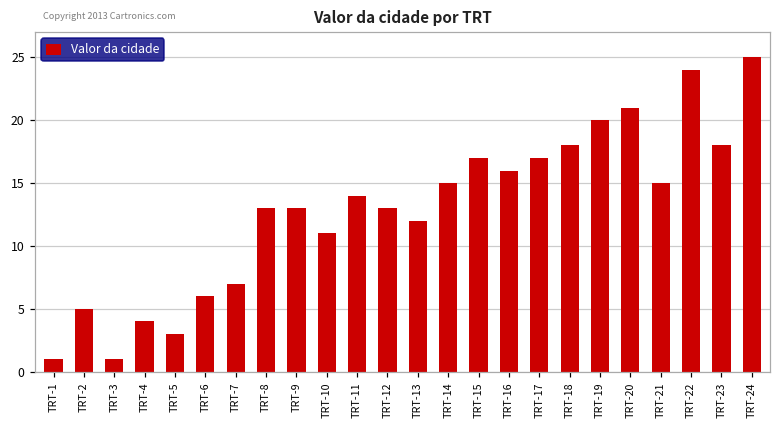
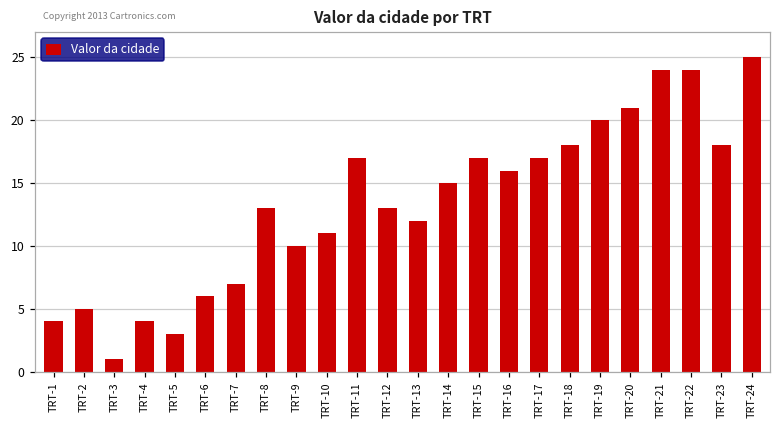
TRT-1: 1 -> 4
TRT-9: 13 -> 10
TRT-11: 14 -> 17
TRT-21: 15 -> 24
